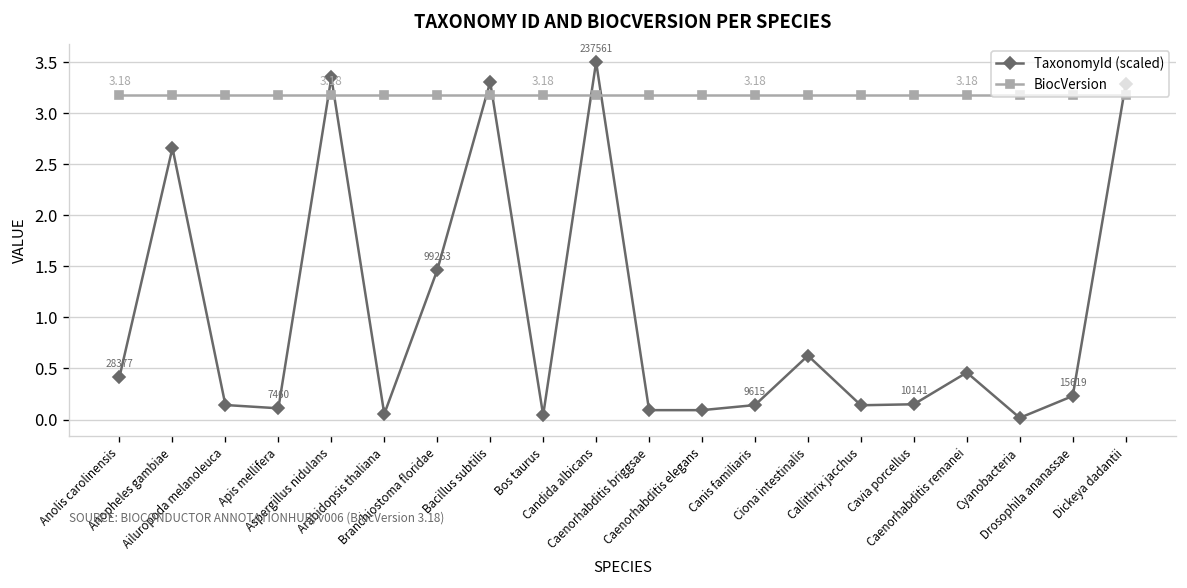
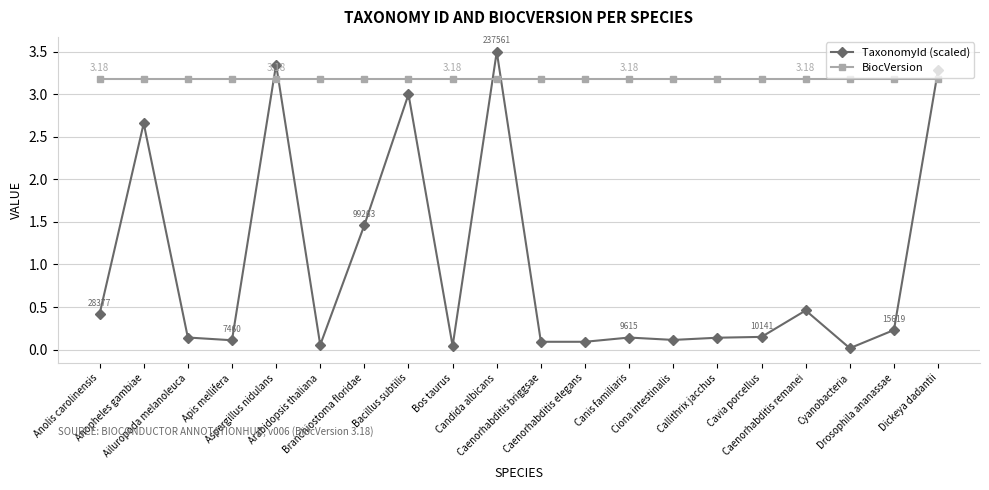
TaxonomyId (scaled), Bacillus subtilis: 3.3 -> 3.0
TaxonomyId (scaled), Ciona intestinalis: 0.6 -> 0.1
